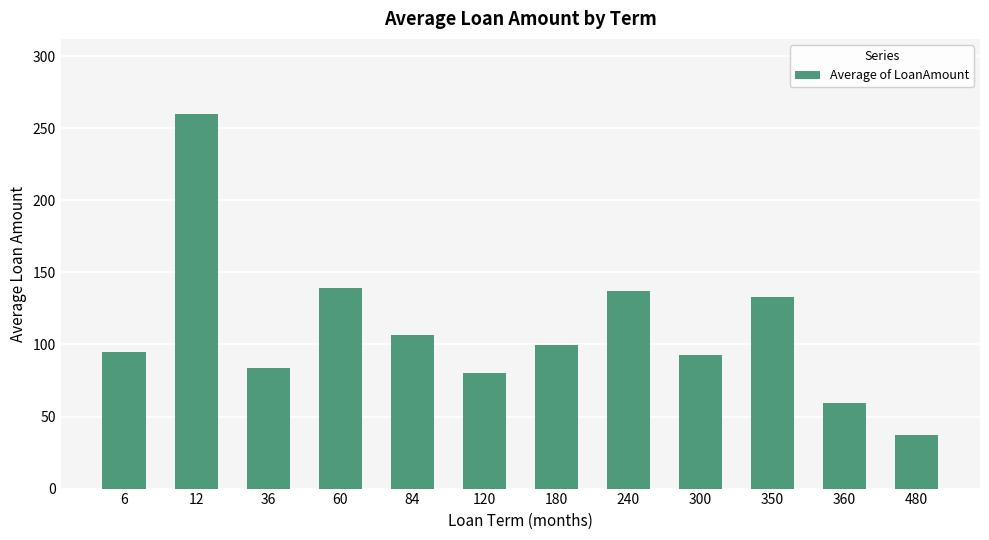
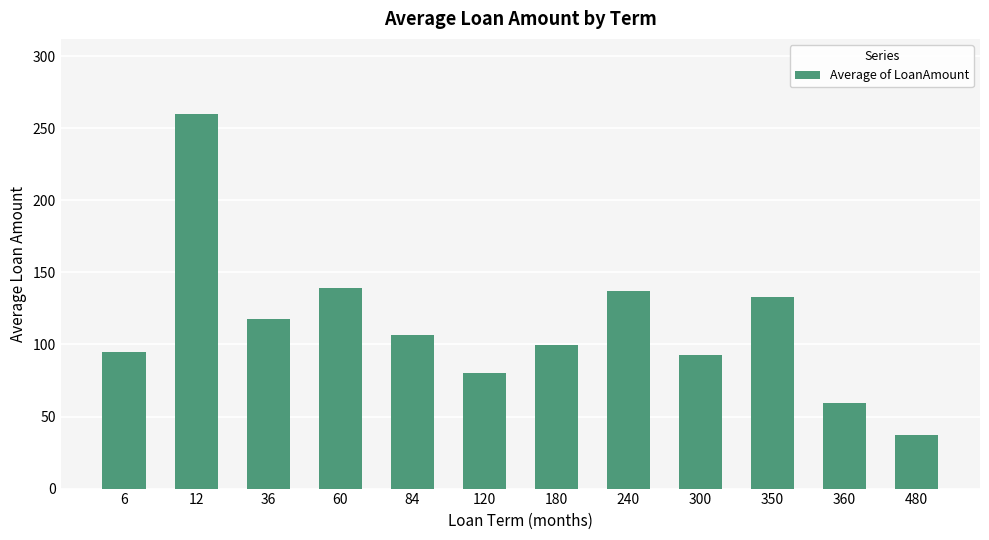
36: 84 -> 118
